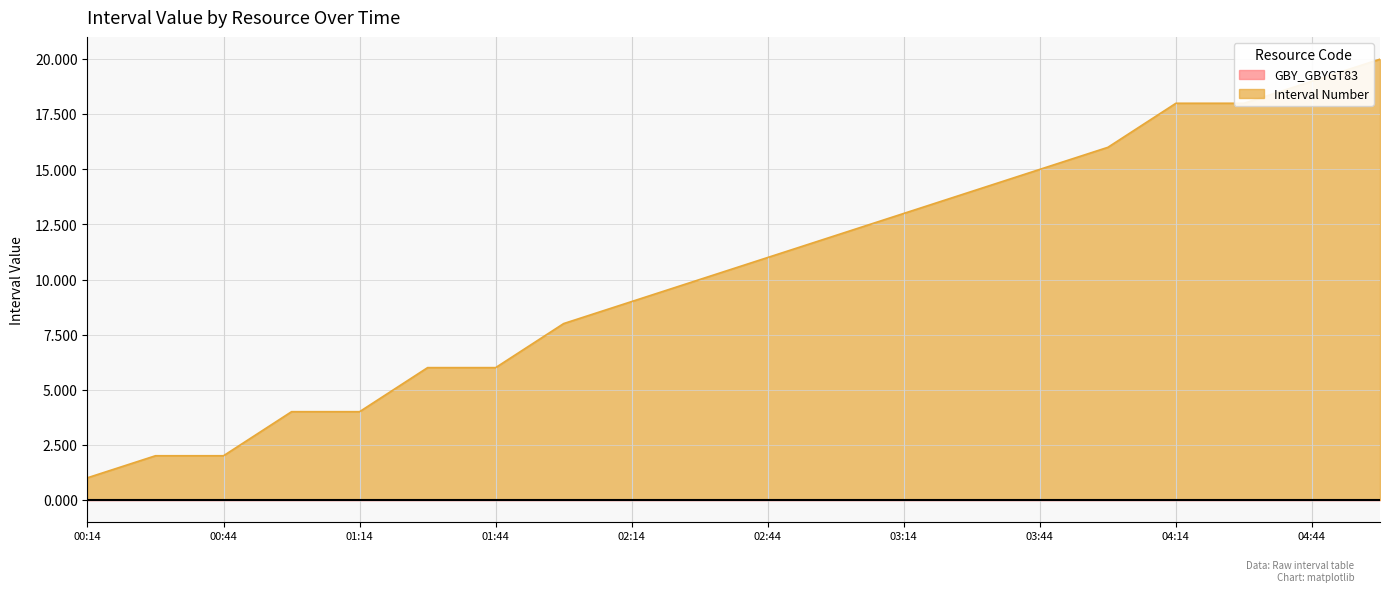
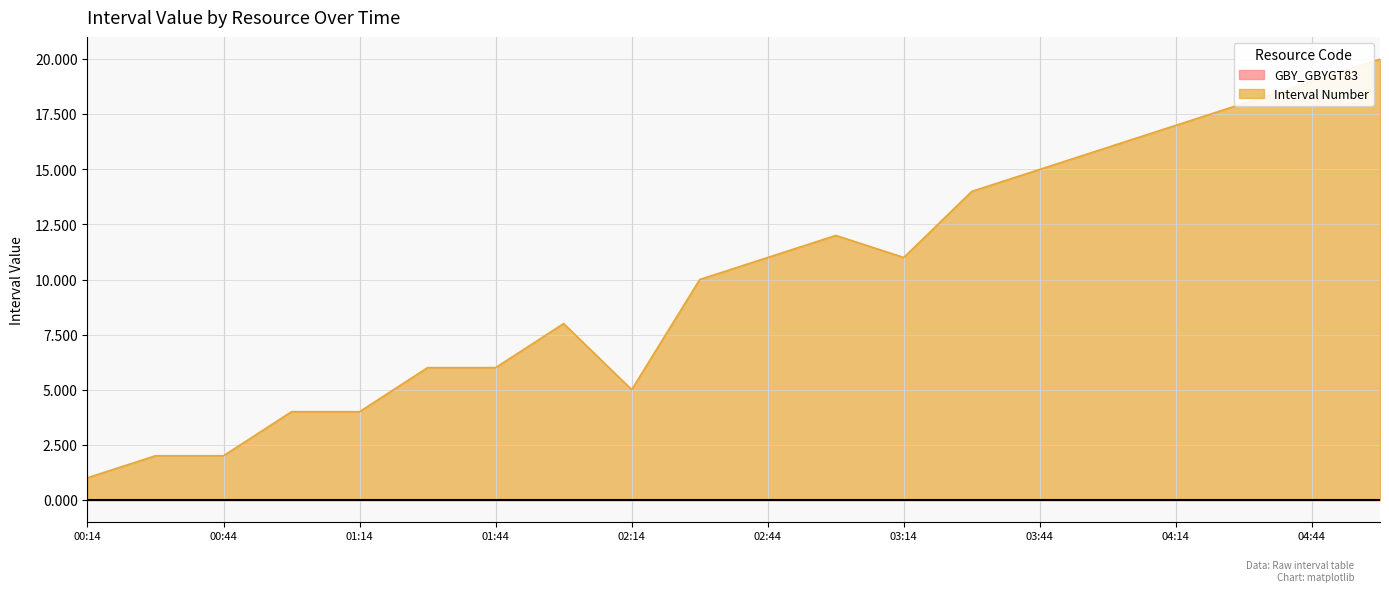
Interval Number, 02:14: 9 -> 5
Interval Number, 03:14: 13 -> 11
Interval Number, 04:14: 18 -> 17
